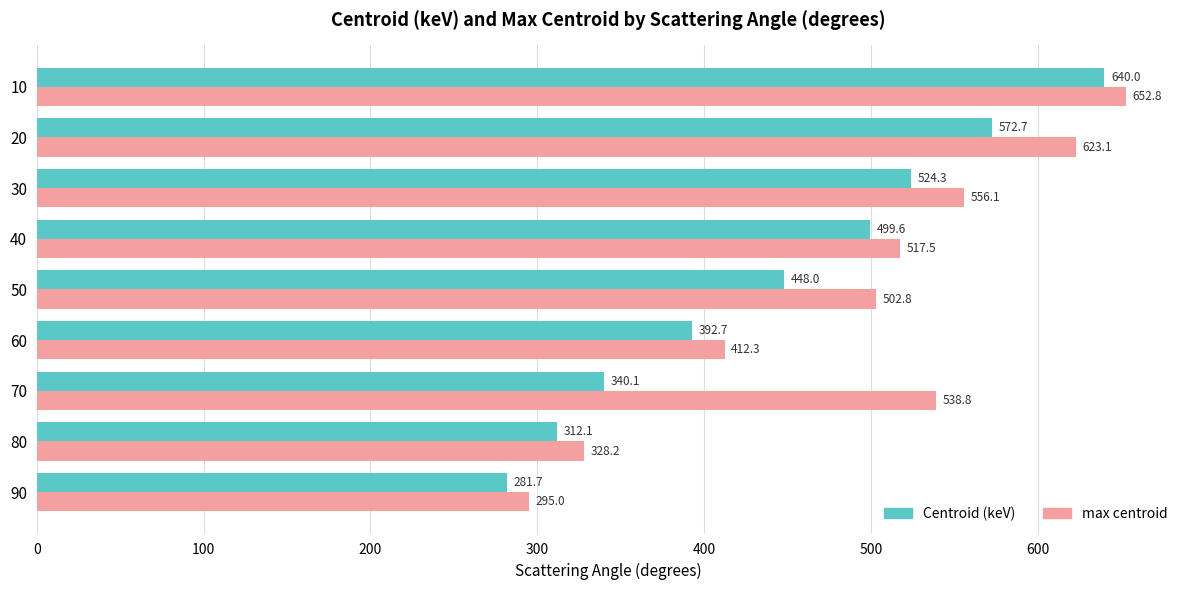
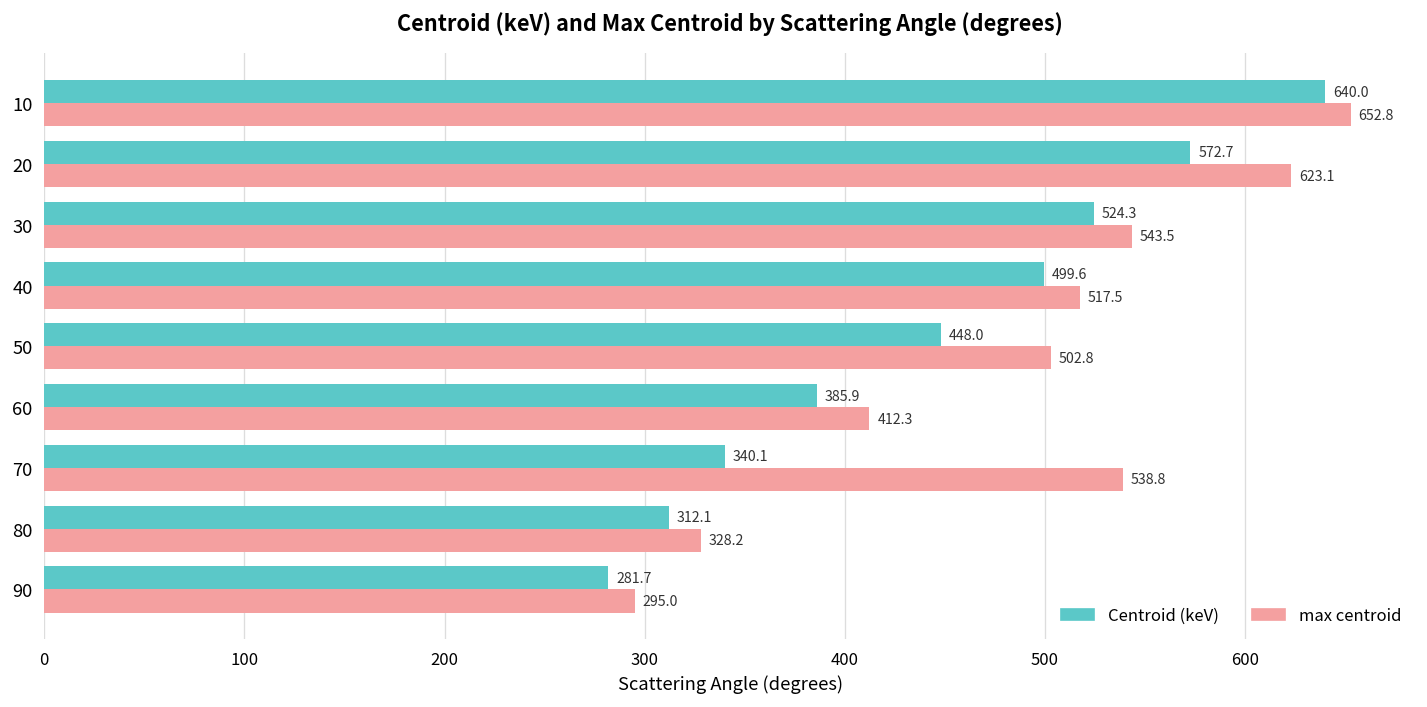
max centroid, 30: 556.1 -> 543.5
Centroid (keV), 60: 392.7 -> 385.9
